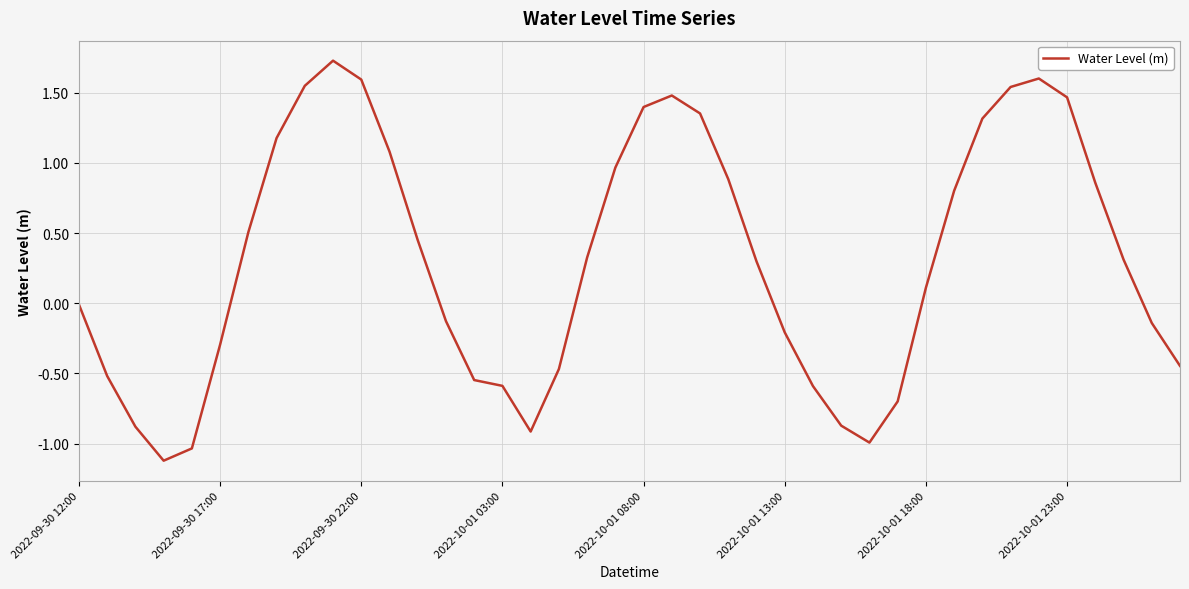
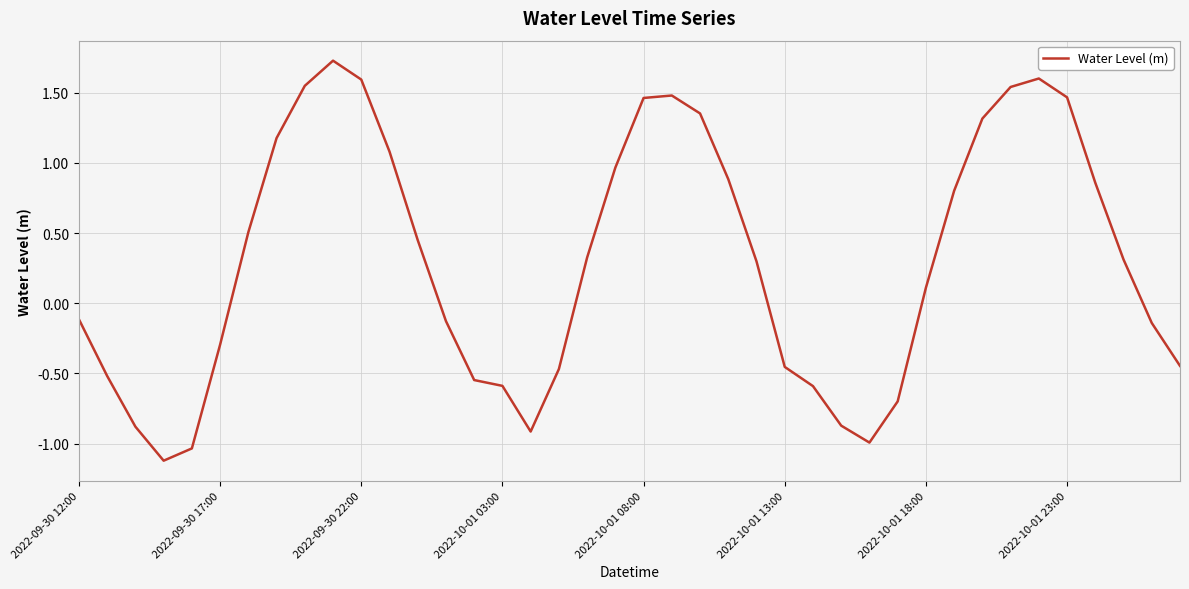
2022-09-30 12:00: -0.01 -> -0.11
2022-10-01 08:00: 1.40 -> 1.46
2022-10-01 13:00: -0.21 -> -0.45
